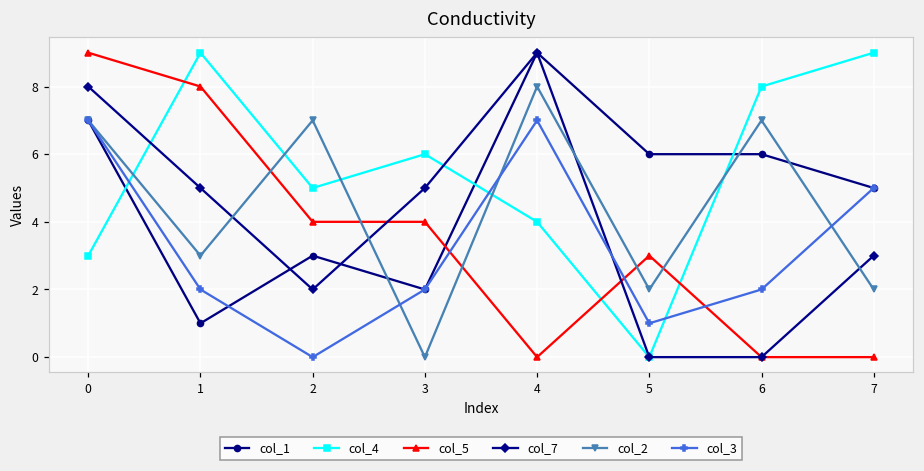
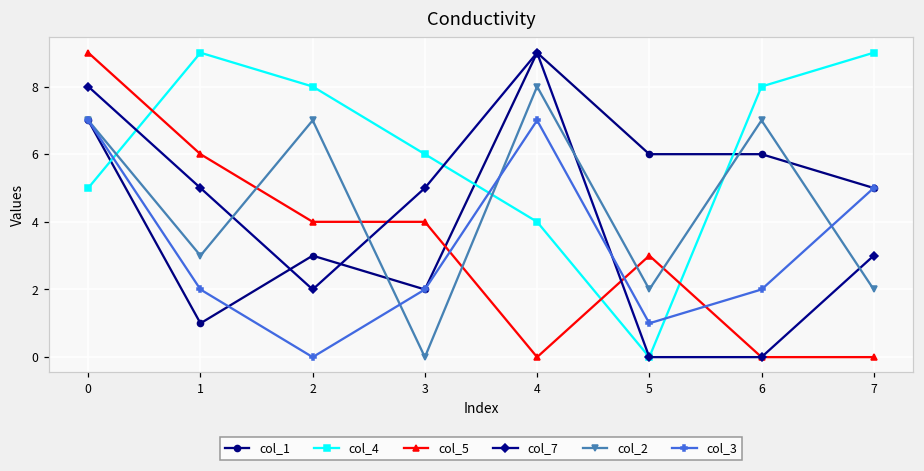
col_4, 0: 3 -> 5
col_5, 1: 8 -> 6
col_4, 2: 5 -> 8
